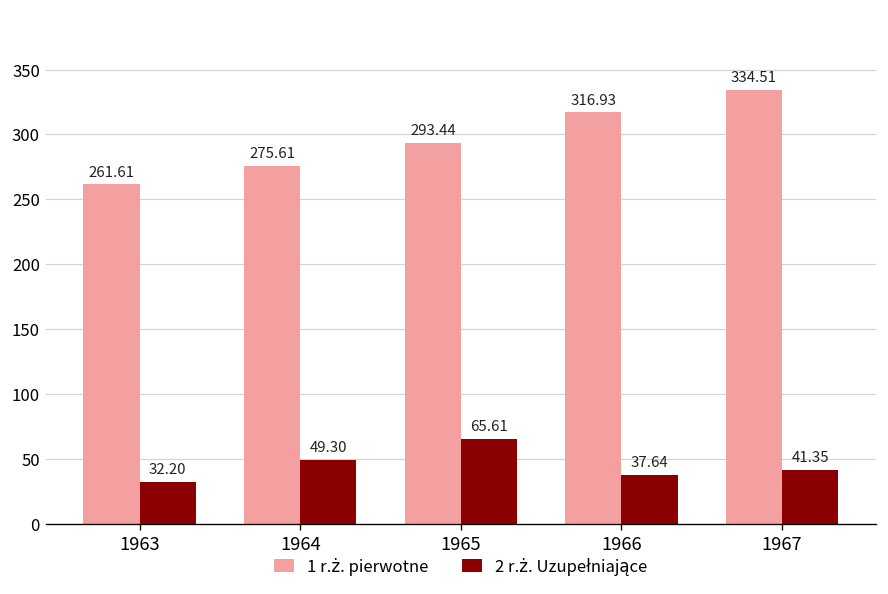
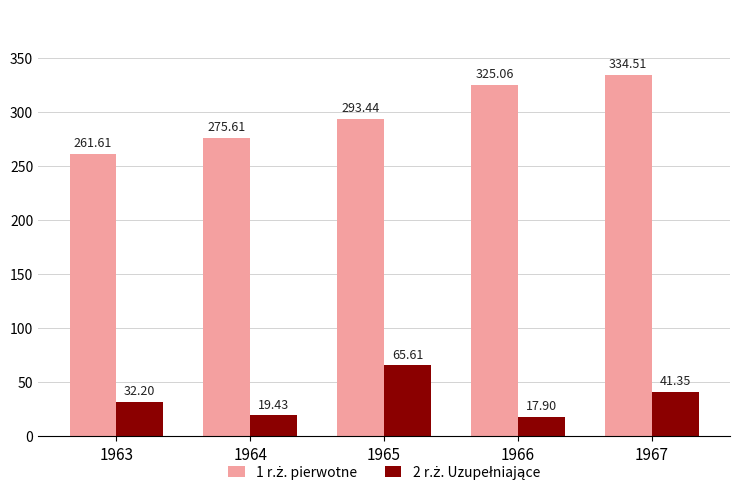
2 r.ż. Uzupełniające, 1964: 49.30 -> 19.43
1 r.ż. pierwotne, 1966: 316.93 -> 325.06
2 r.ż. Uzupełniające, 1966: 37.64 -> 17.90
